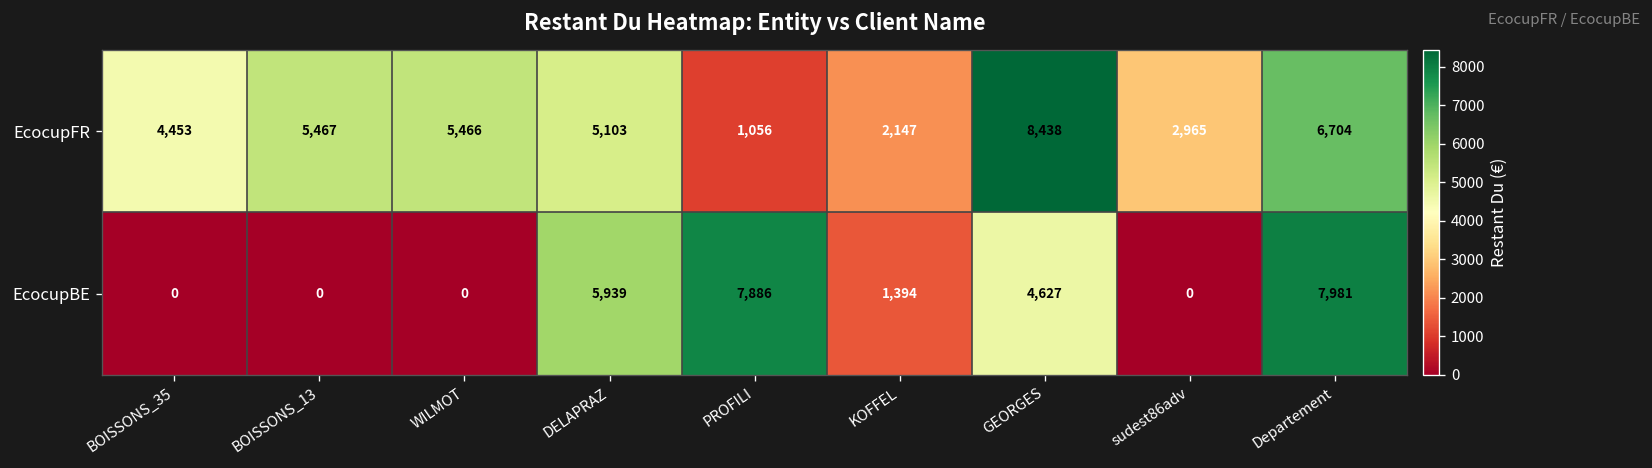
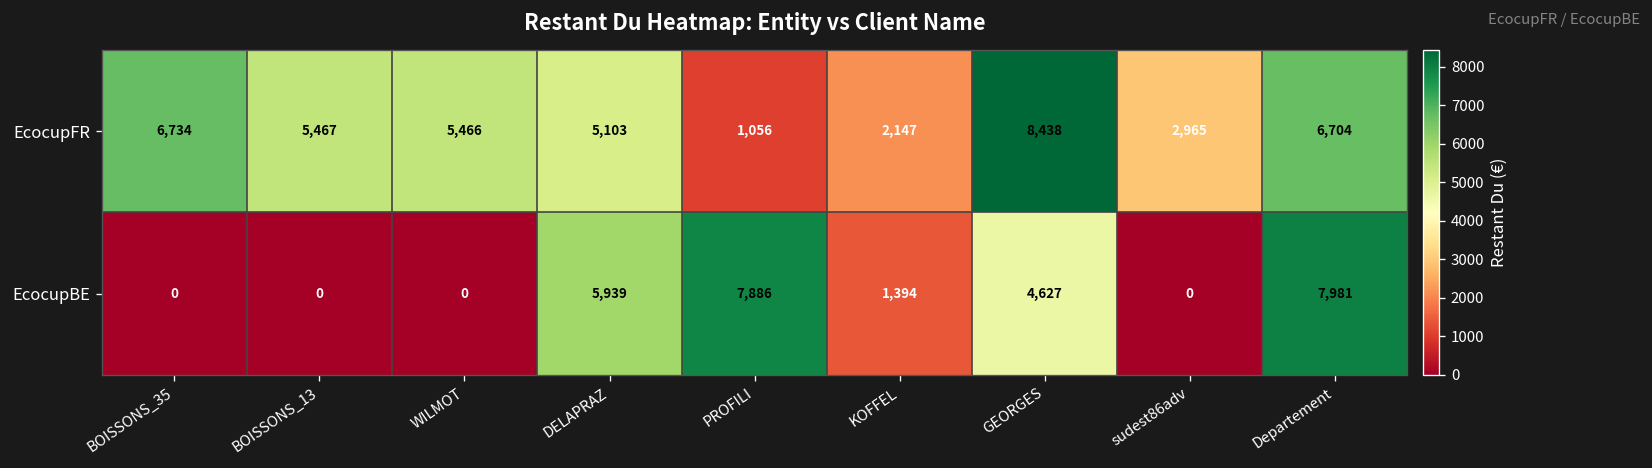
EcocupFR, BOISSONS_35: 4,453 -> 6,734
